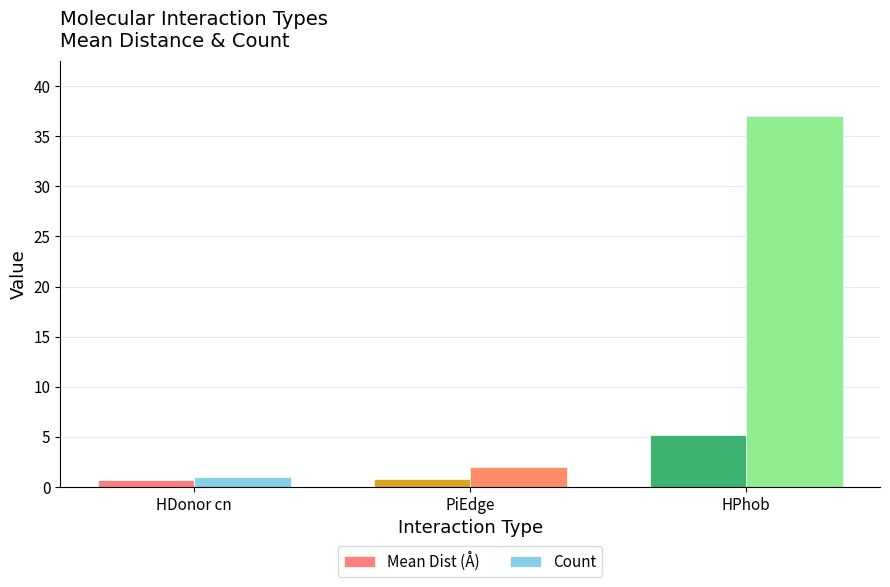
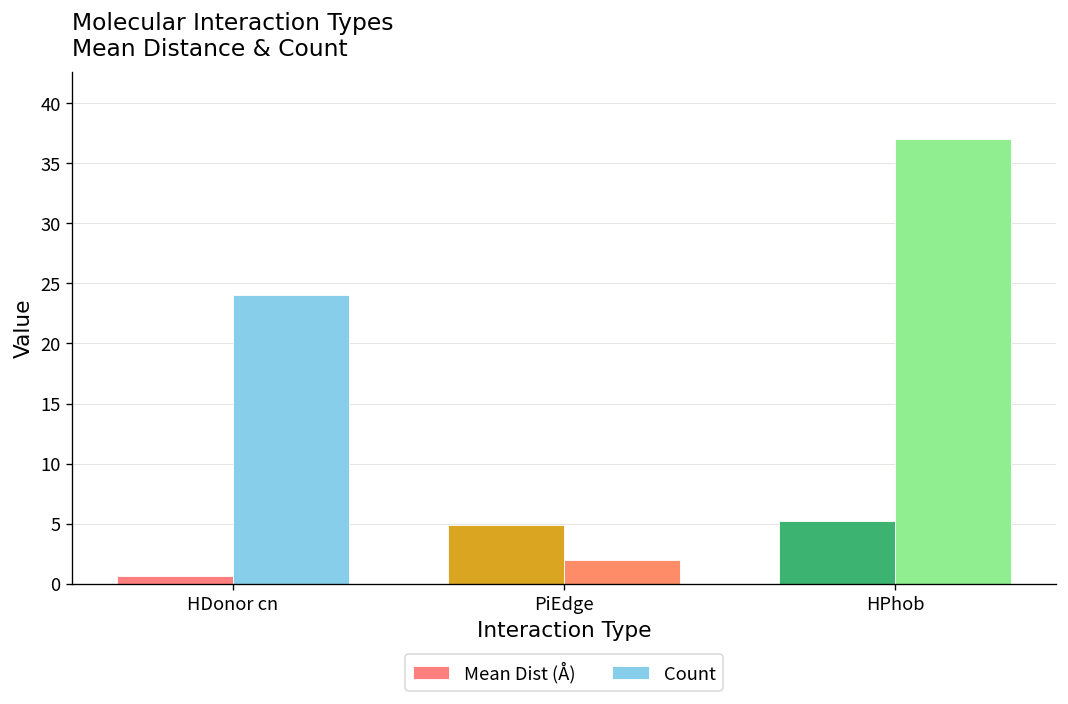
Count, HDonor cn: 1 -> 24
Mean Dist (Å), PiEdge: 0.8 -> 4.9
